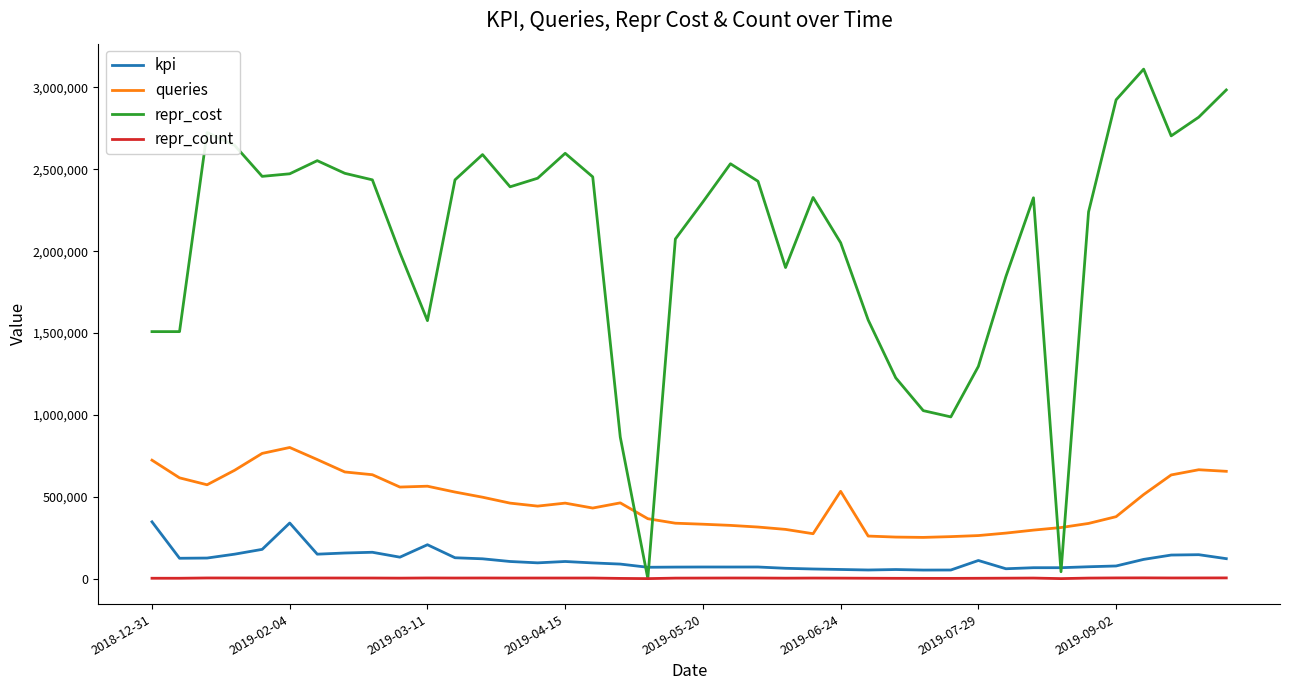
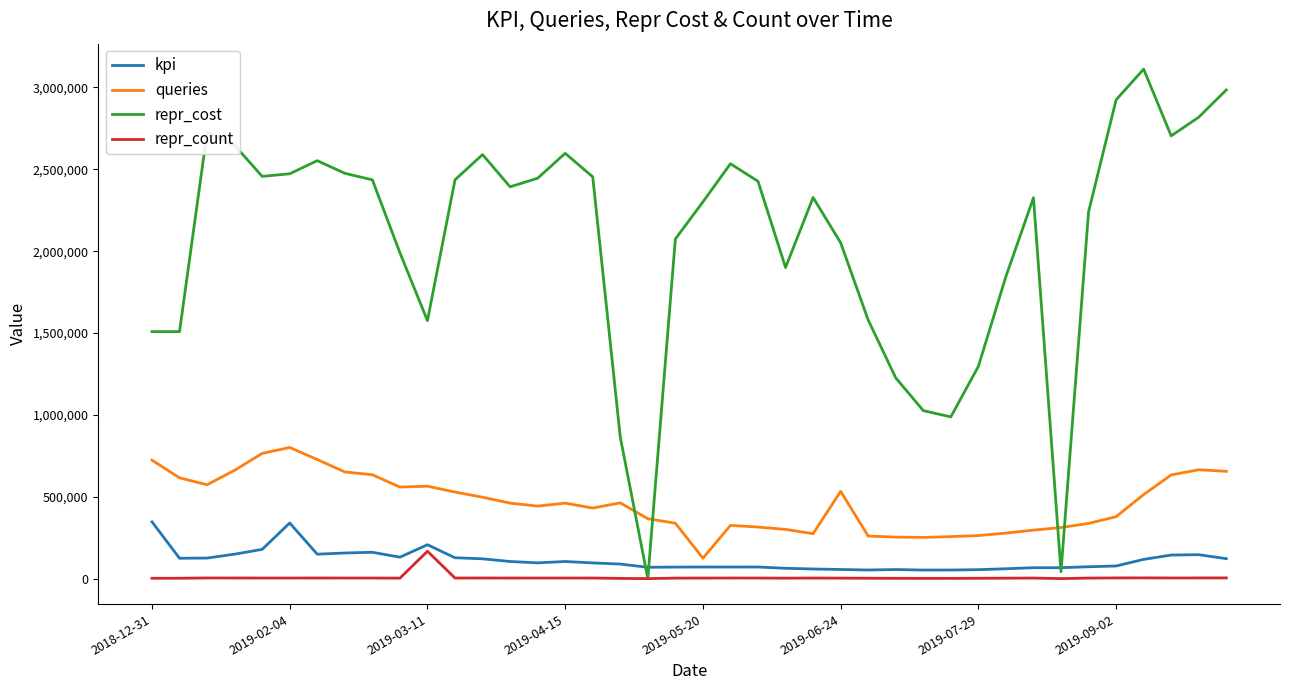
repr_count, 2019-03-11: 0 -> 170,000
queries, 2019-05-20: 330,000 -> 120,000
kpi, 2019-07-29: 110,000 -> 50,000
